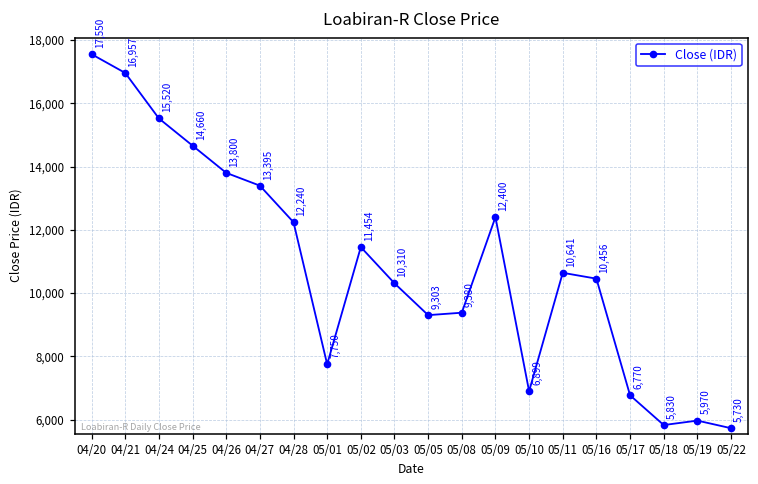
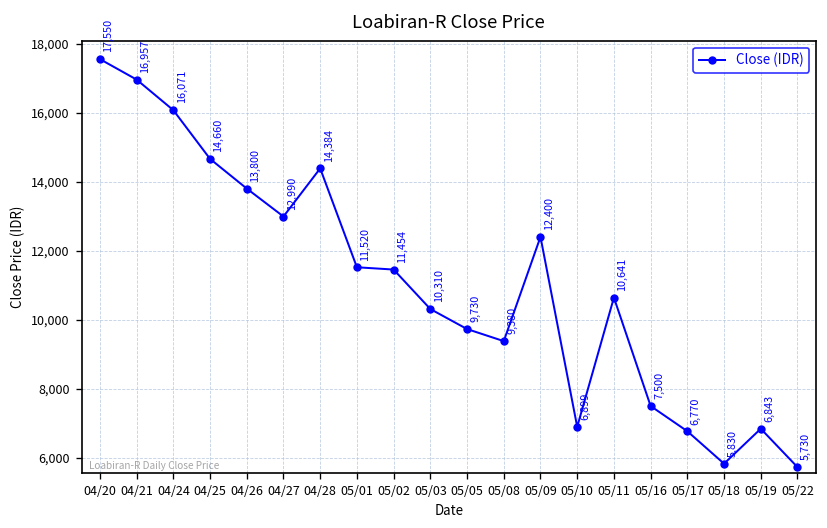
04/24: 15,520 -> 16,071
04/27: 13,395 -> 12,990
04/28: 12,240 -> 14,384
05/01: 7,750 -> 11,520
05/05: 9,303 -> 9,730
05/16: 10,456 -> 7,500
05/19: 5,970 -> 6,843
